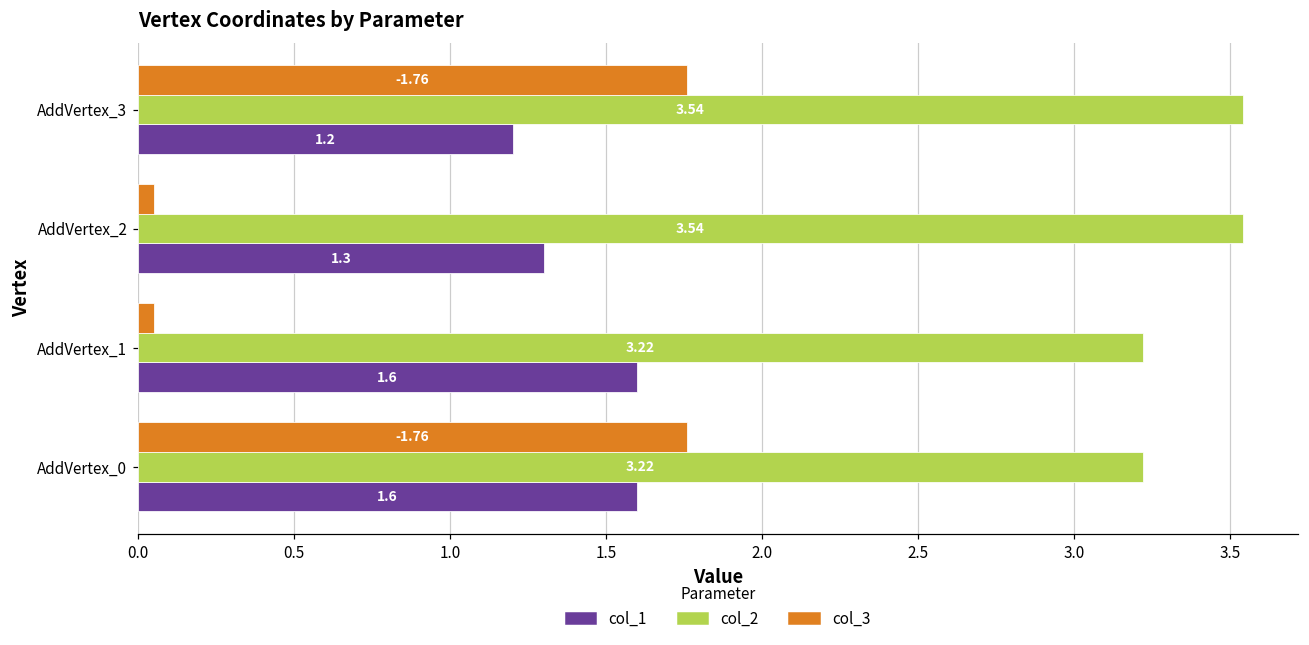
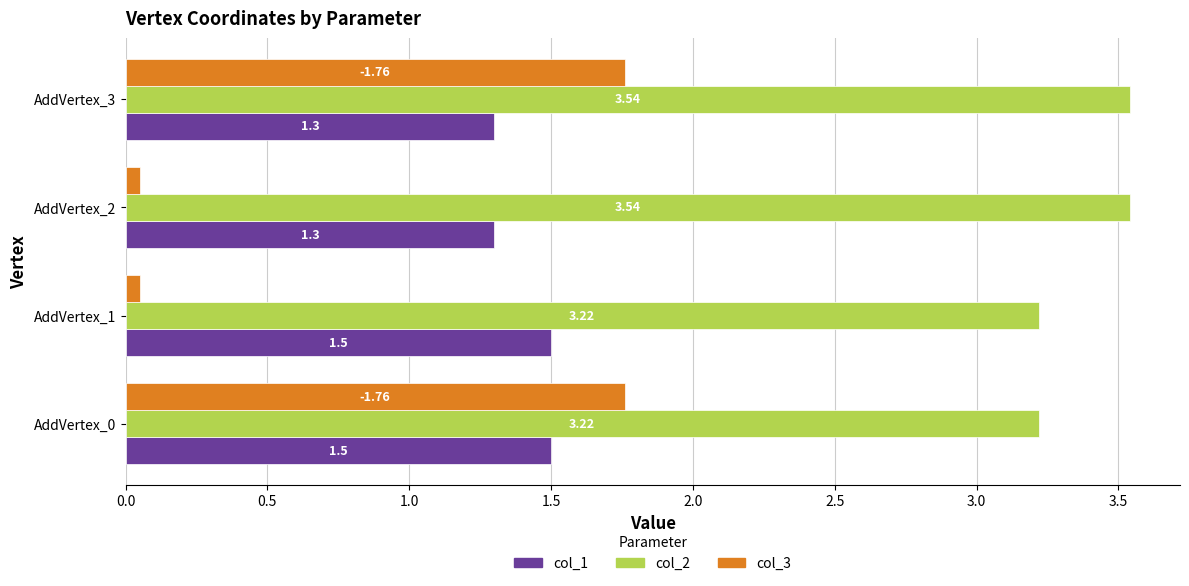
col_1, AddVertex_3: 1.2 -> 1.3
col_1, AddVertex_1: 1.6 -> 1.5
col_1, AddVertex_0: 1.6 -> 1.5
